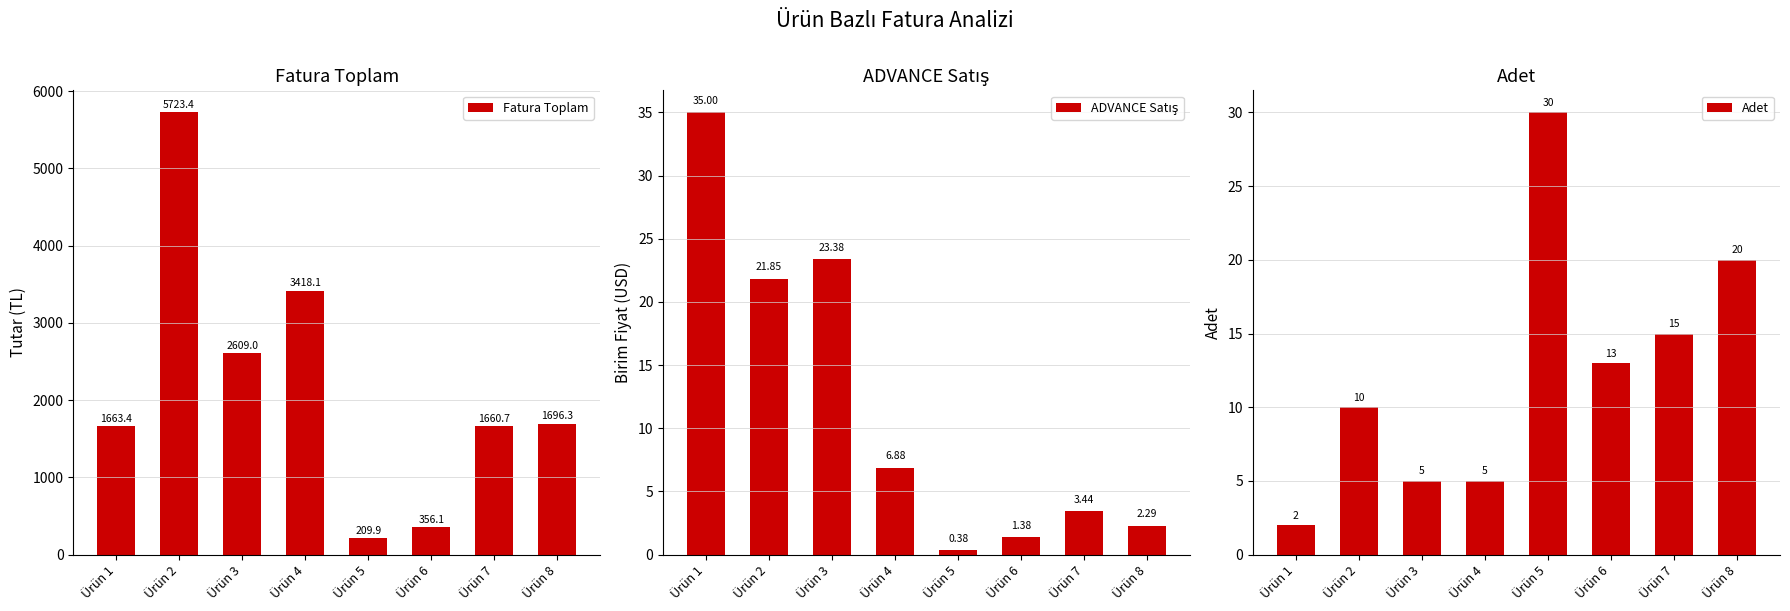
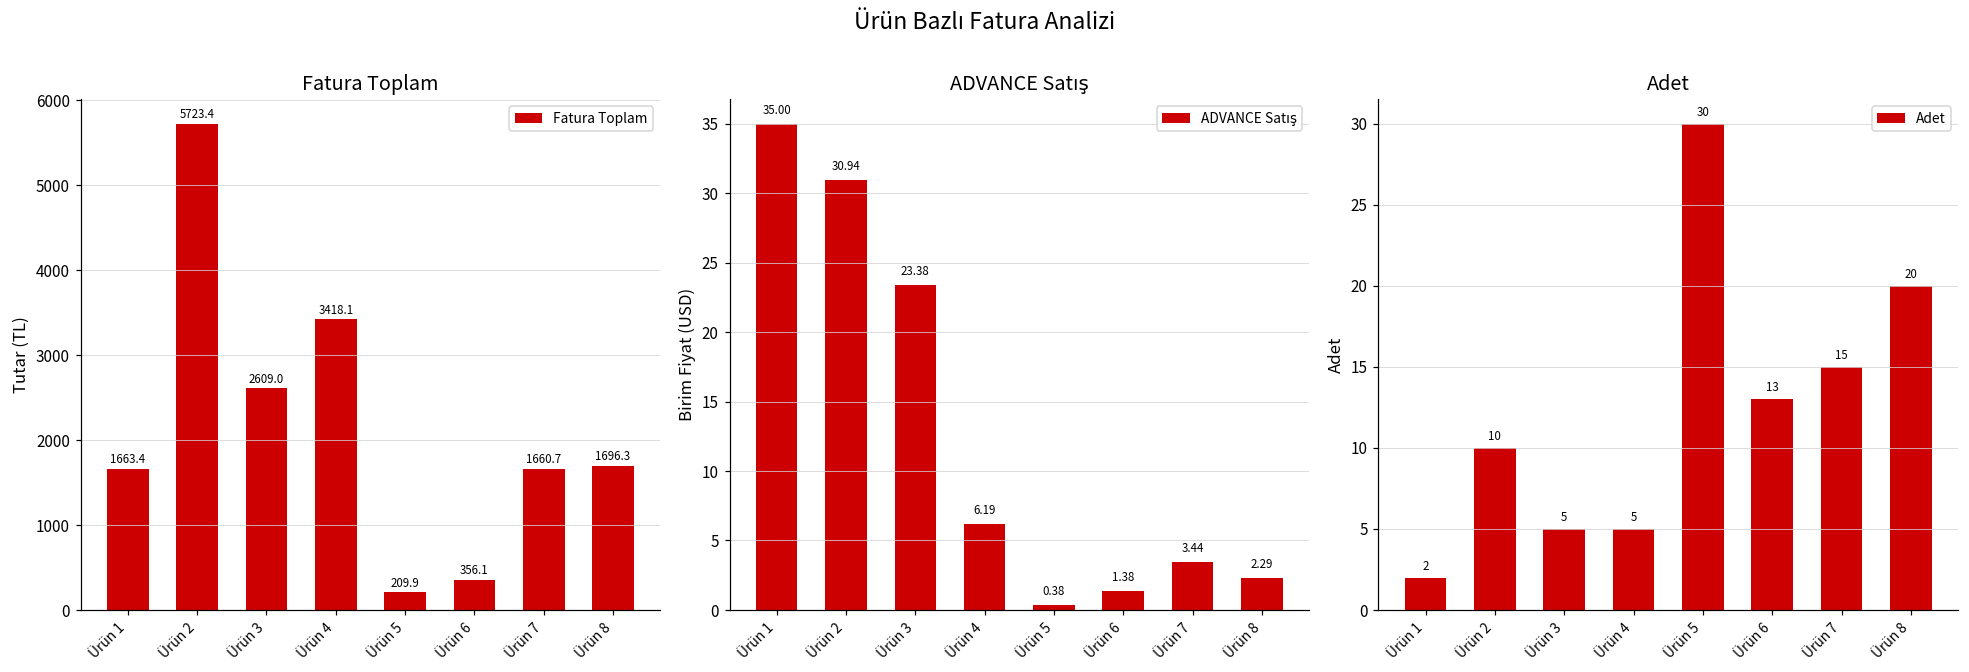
ADVANCE Satış, Ürün 2: 21.85 -> 30.94
ADVANCE Satış, Ürün 4: 6.88 -> 6.19
